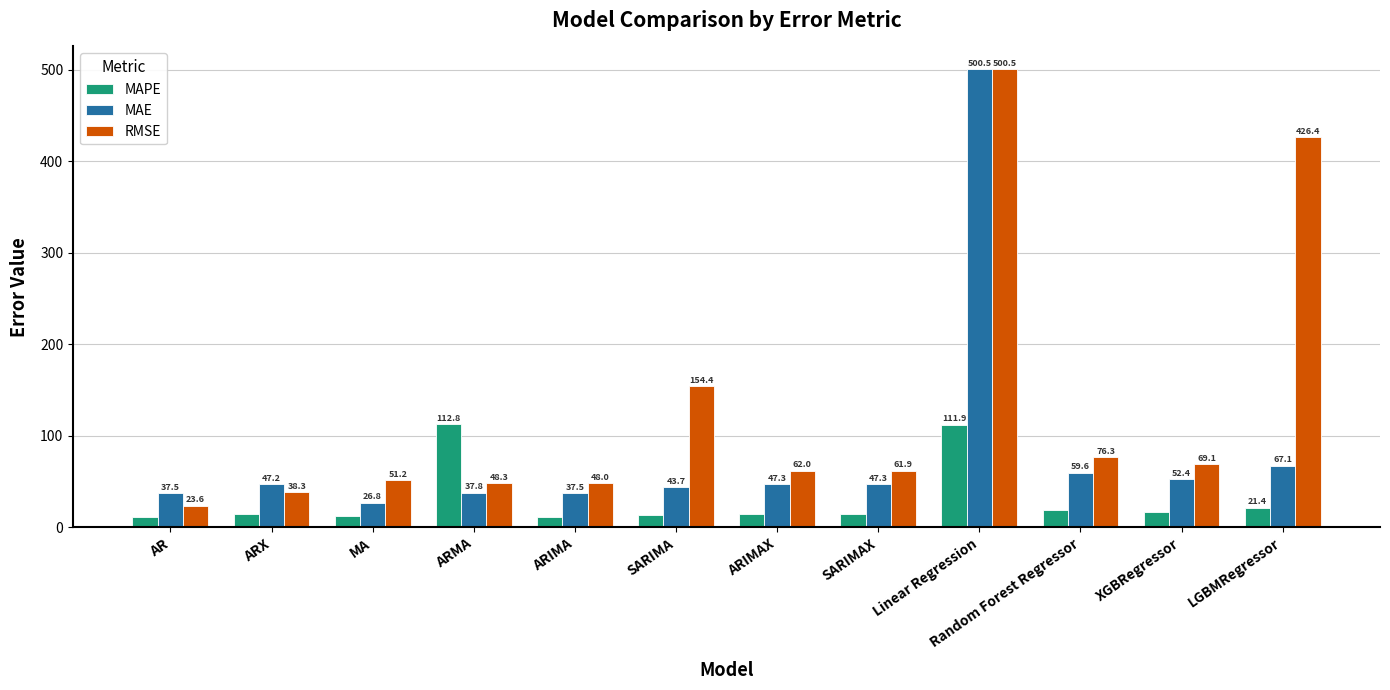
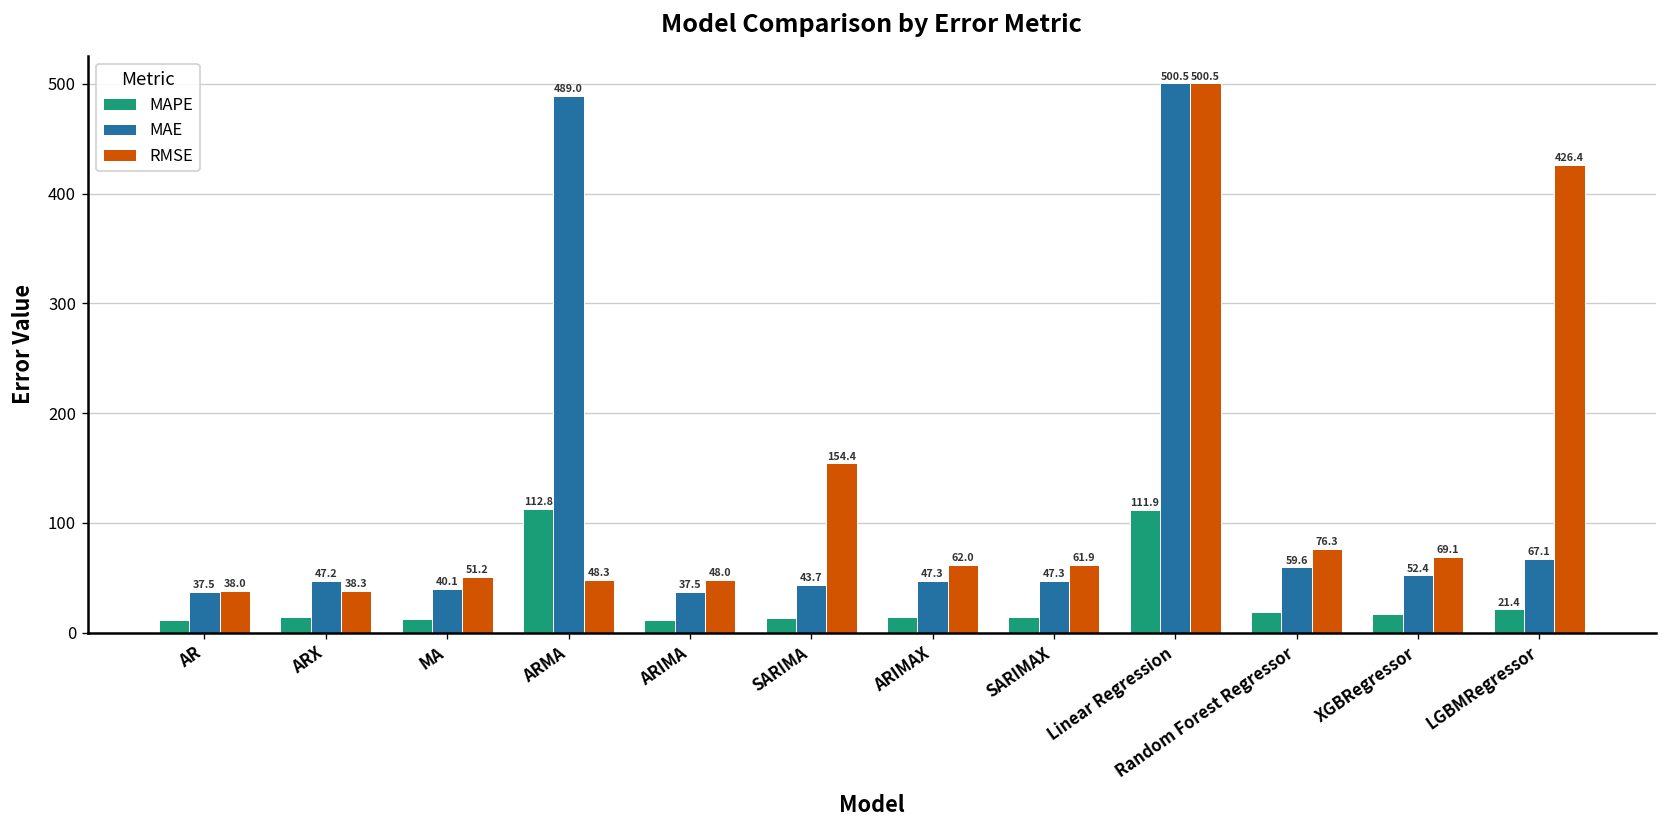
RMSE, AR: 23.6 -> 38.0
MAE, MA: 26.8 -> 40.1
MAE, ARMA: 37.8 -> 489.0
